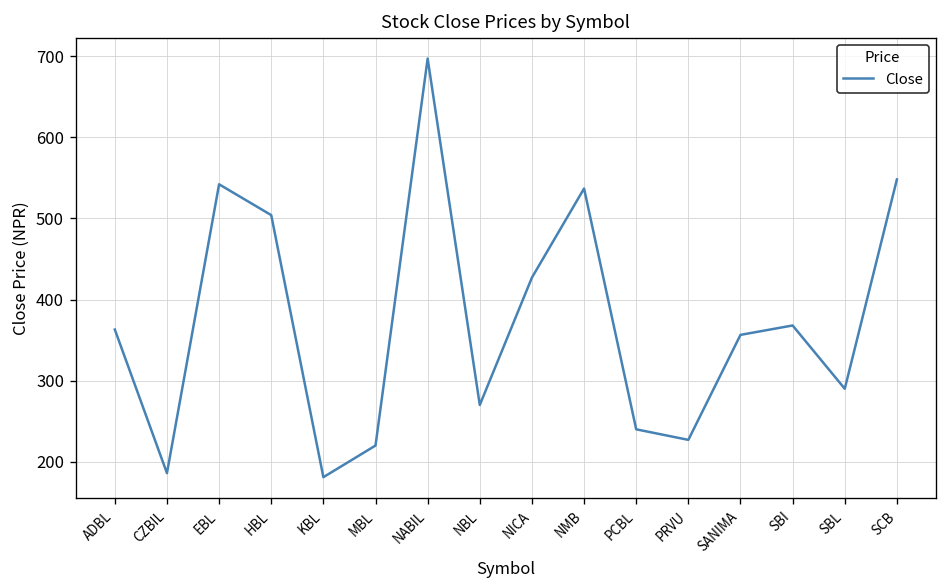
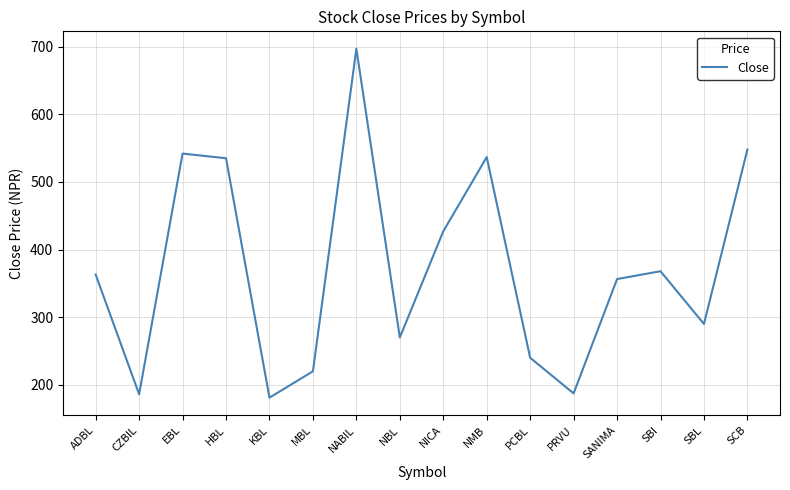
HBL: 500 -> 540
PRVU: 230 -> 190
